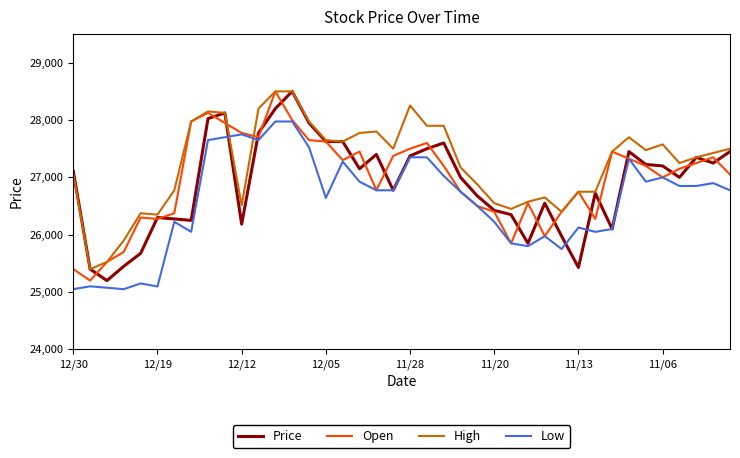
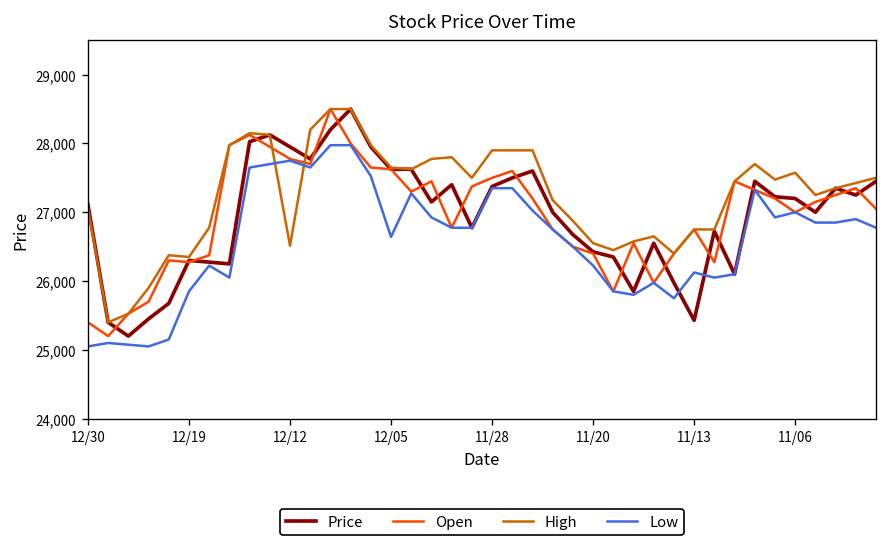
Low, 12/19: 25,100 -> 25,900
Price, 12/12: 26,200 -> 28,000
High, 11/28: 28,300 -> 27,900
